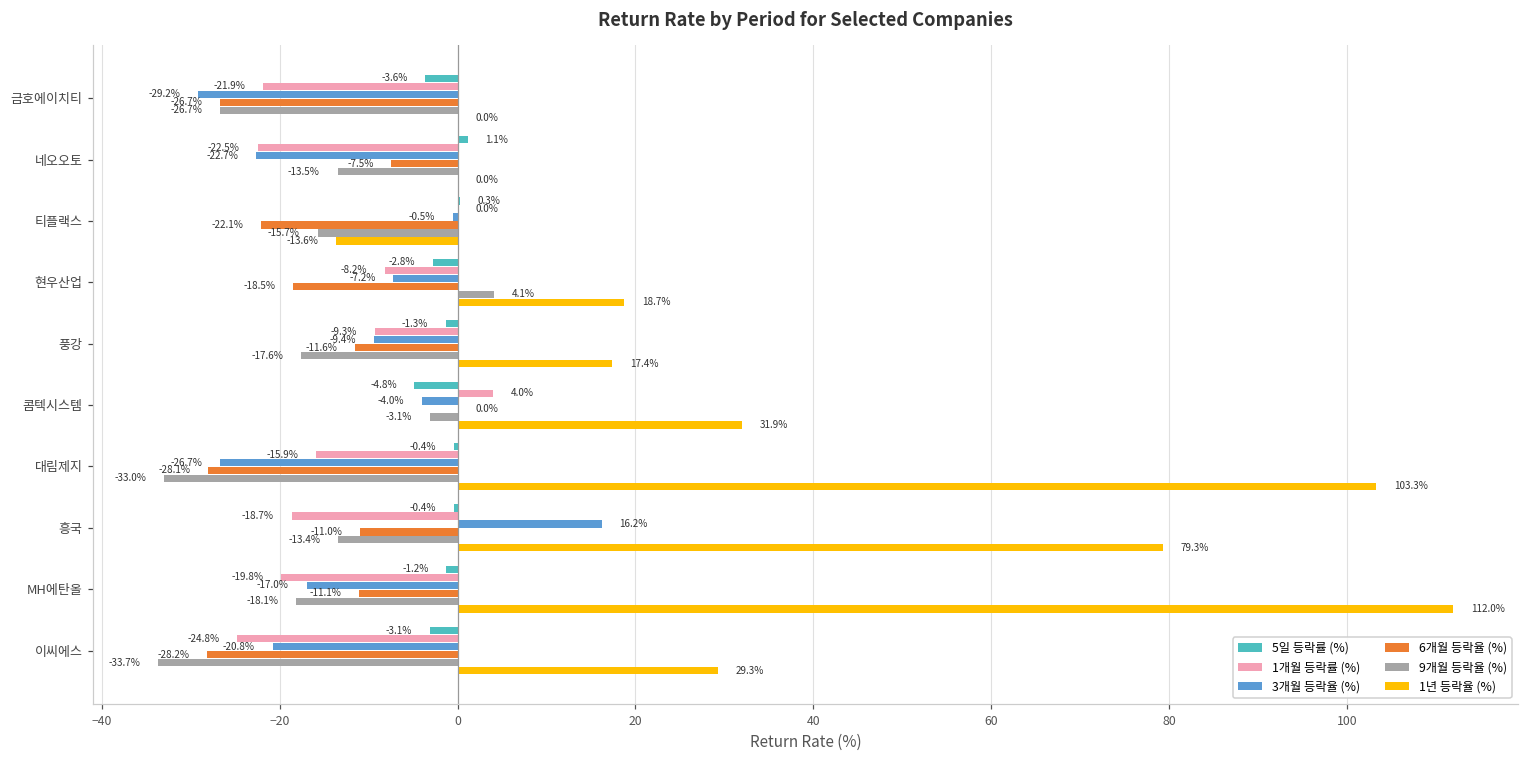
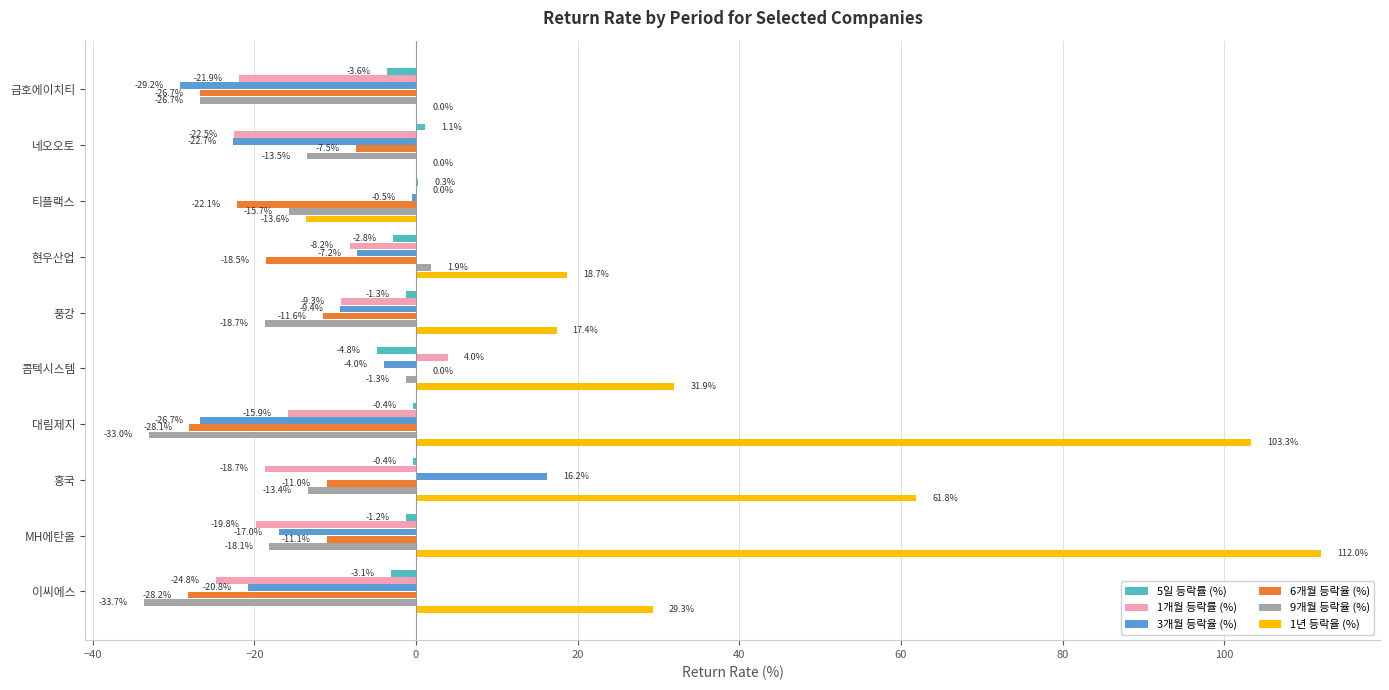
9개월 등락율 (%), 현우산업: 4.1% -> 1.9%
9개월 등락율 (%), 풍강: -17.6% -> -18.7%
9개월 등락율 (%), 콤텍시스템: -3.1% -> -1.3%
1년 등락율 (%), 흥국: 79.3% -> 61.8%
